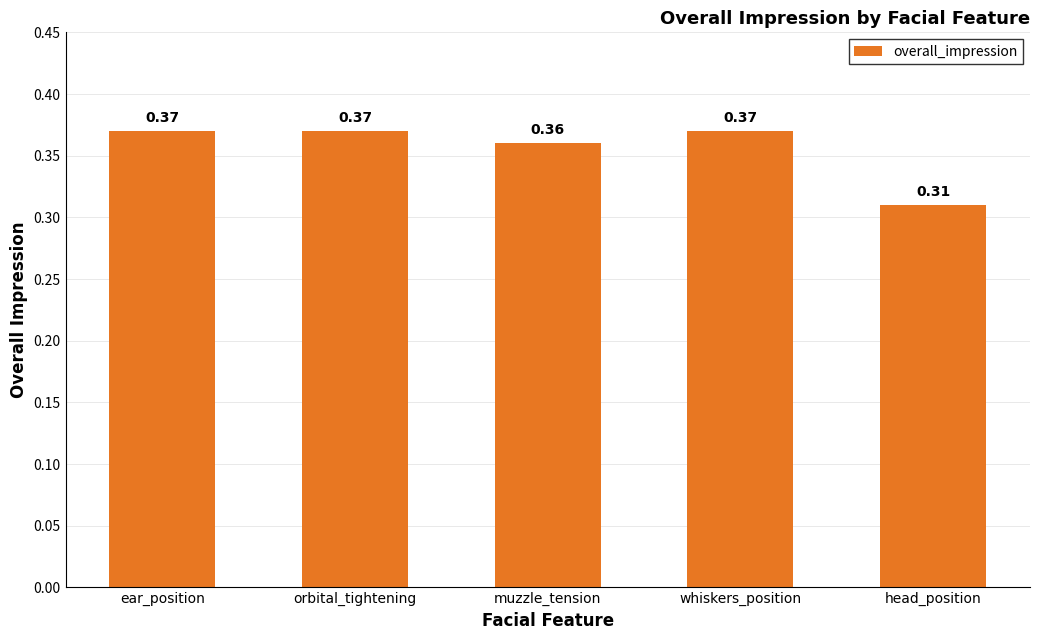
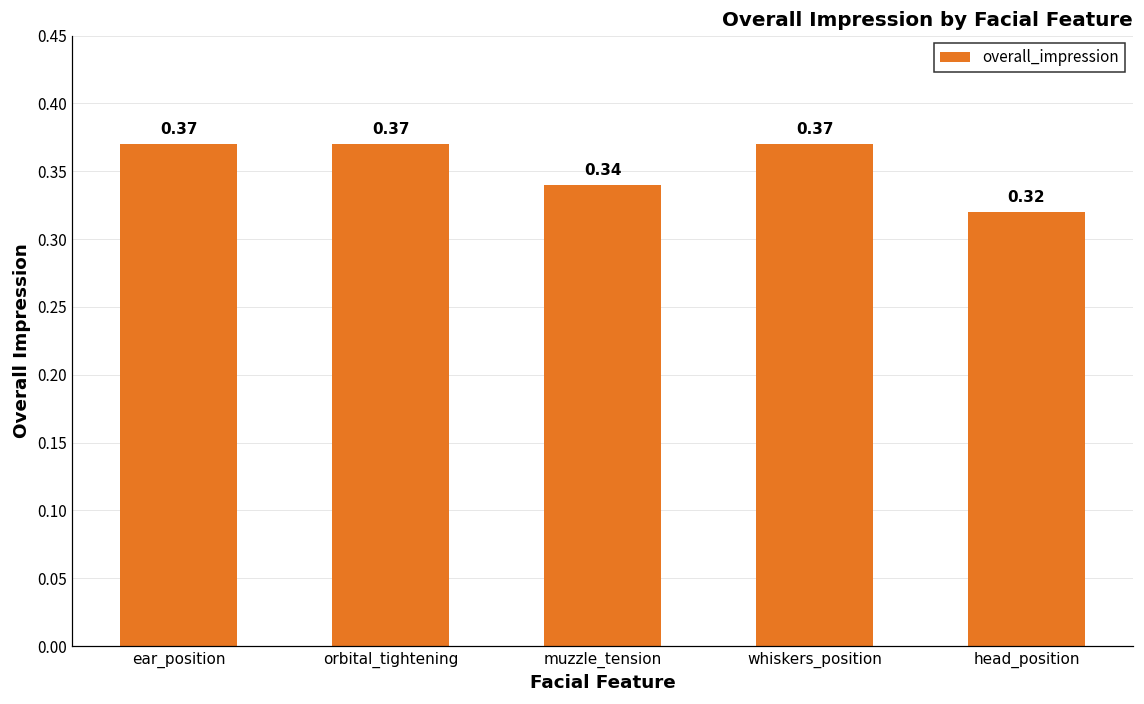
muzzle_tension: 0.36 -> 0.34
head_position: 0.31 -> 0.32
